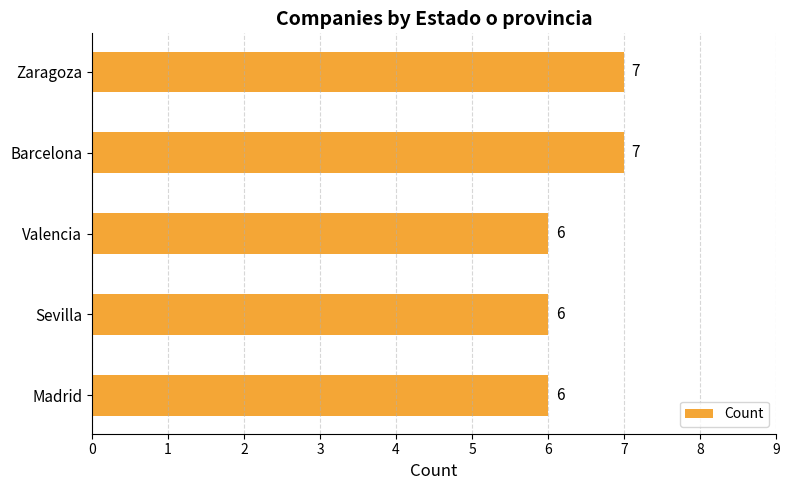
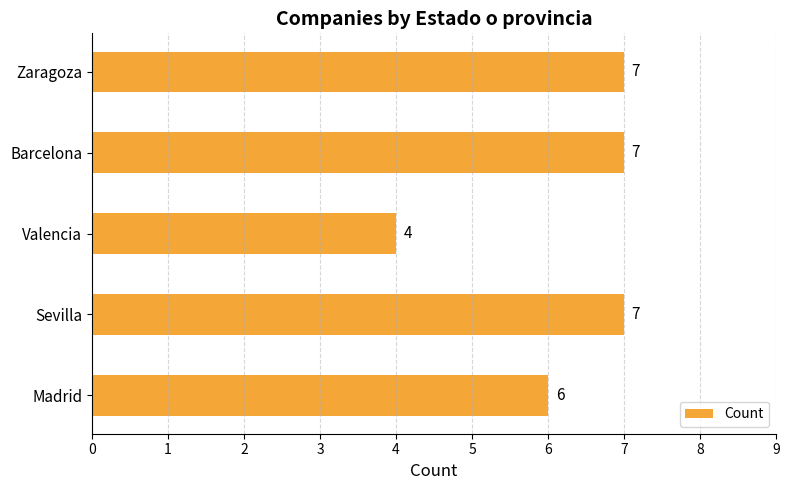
Valencia: 6 -> 4
Sevilla: 6 -> 7
